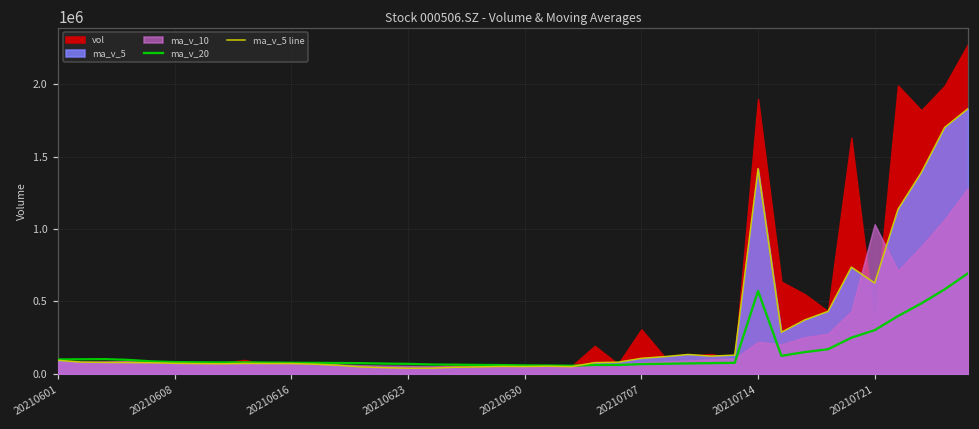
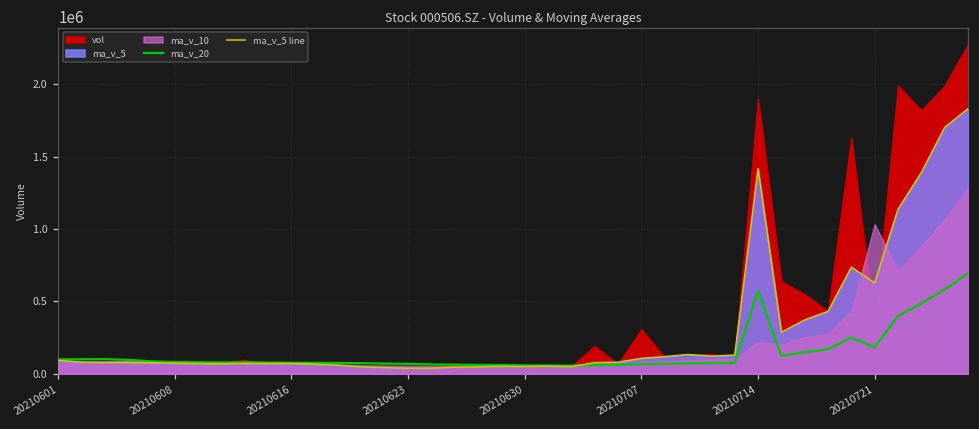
ma_v_20, 20210721: 300000 -> 180000
